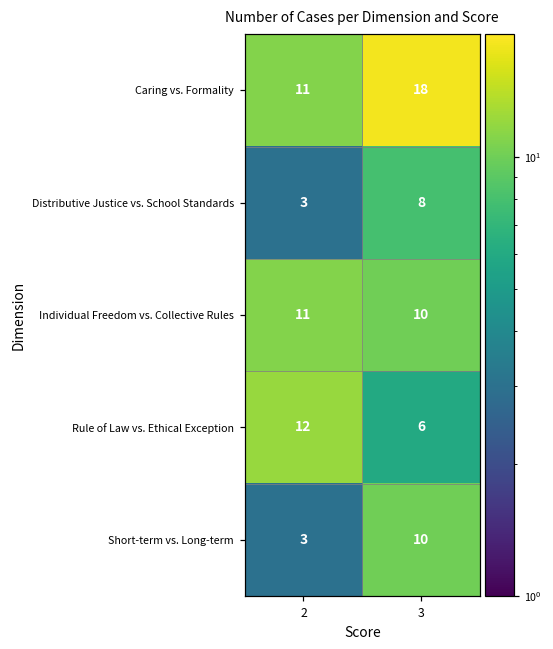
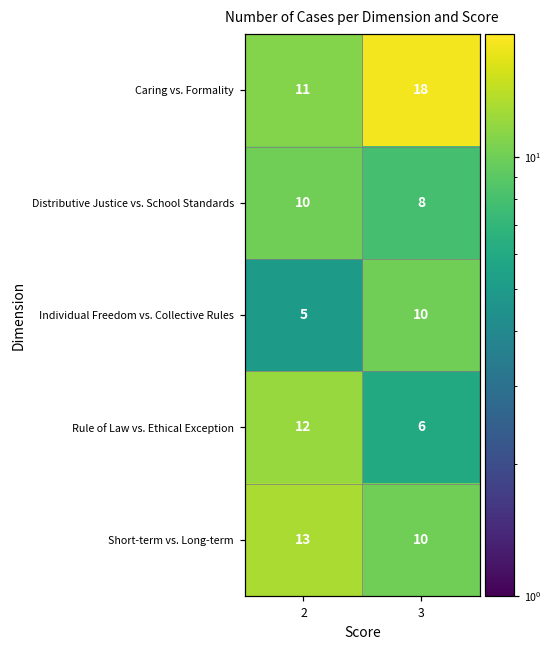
Distributive Justice vs. School Standards, 2: 3 -> 10
Individual Freedom vs. Collective Rules, 2: 11 -> 5
Short-term vs. Long-term, 2: 3 -> 13
